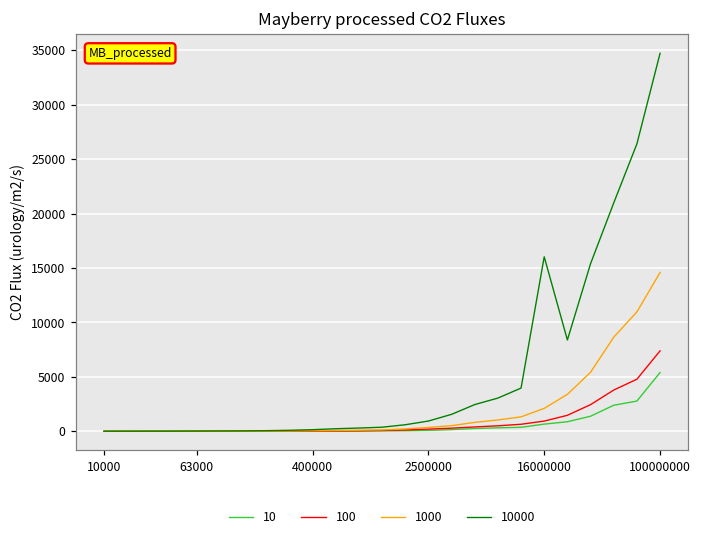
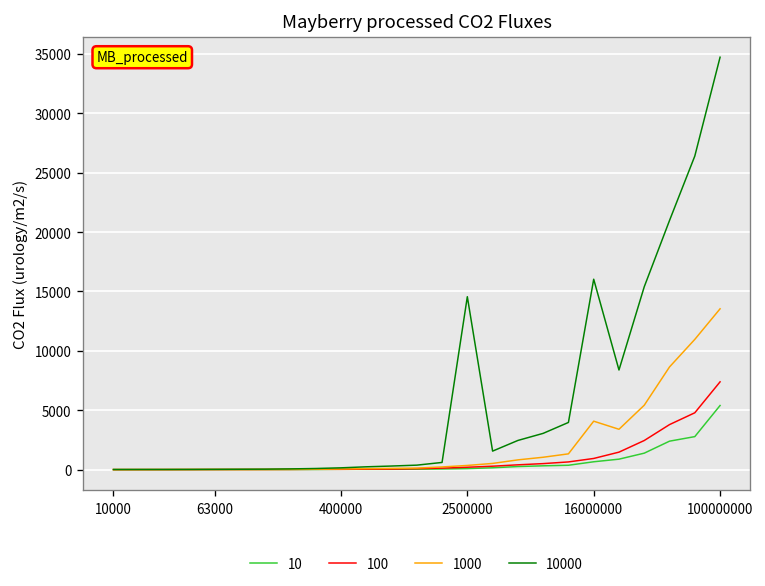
10000, 2500000: 1000 -> 15000
1000, 16000000: 2000 -> 4000
1000, 100000000: 15000 -> 14000
